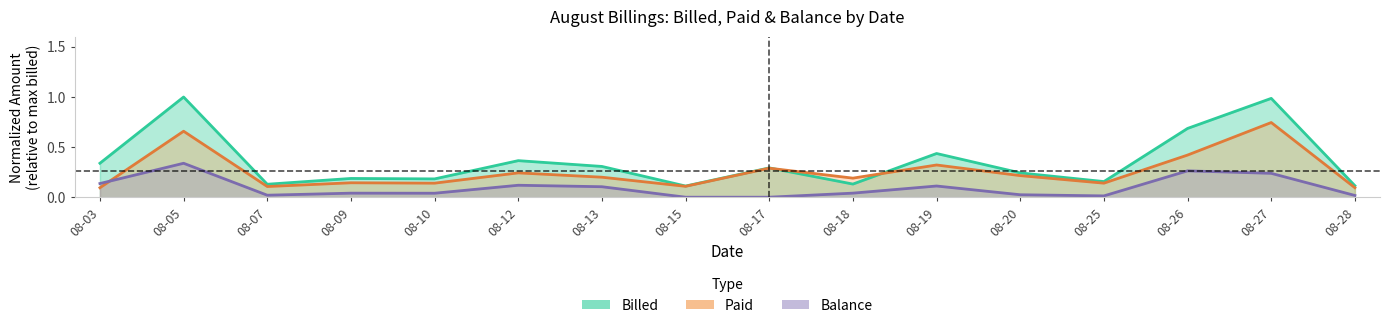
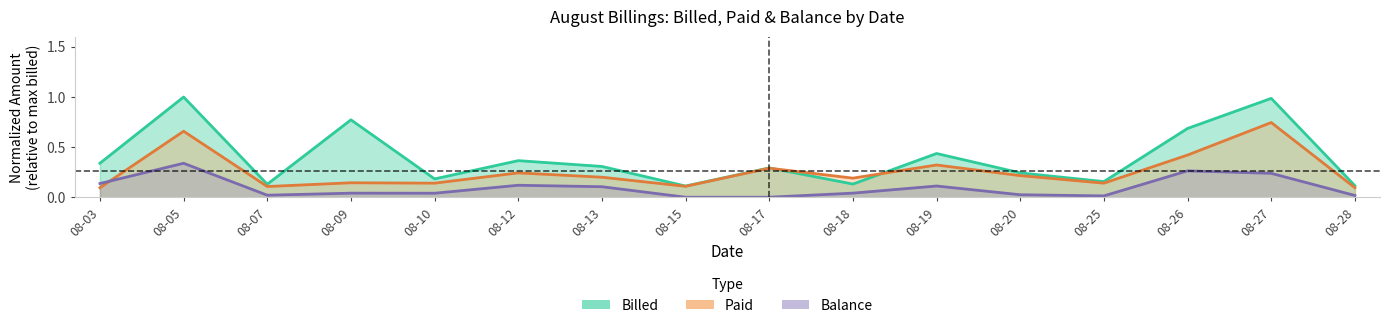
Billed, 08-09: 0.19 -> 0.77
